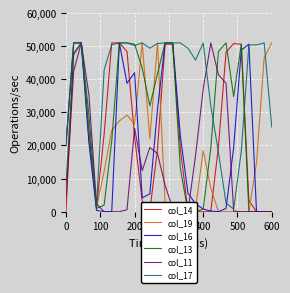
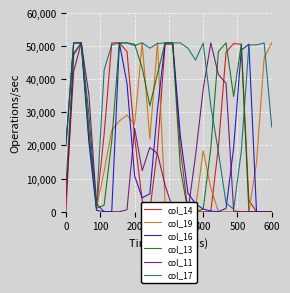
col_16, 200: 42,000 -> 11,000
